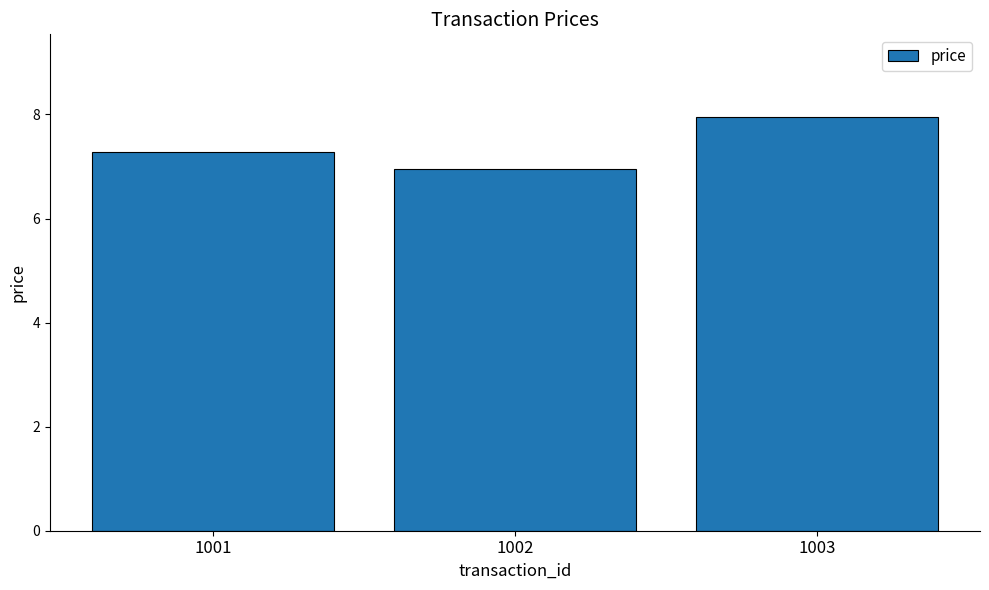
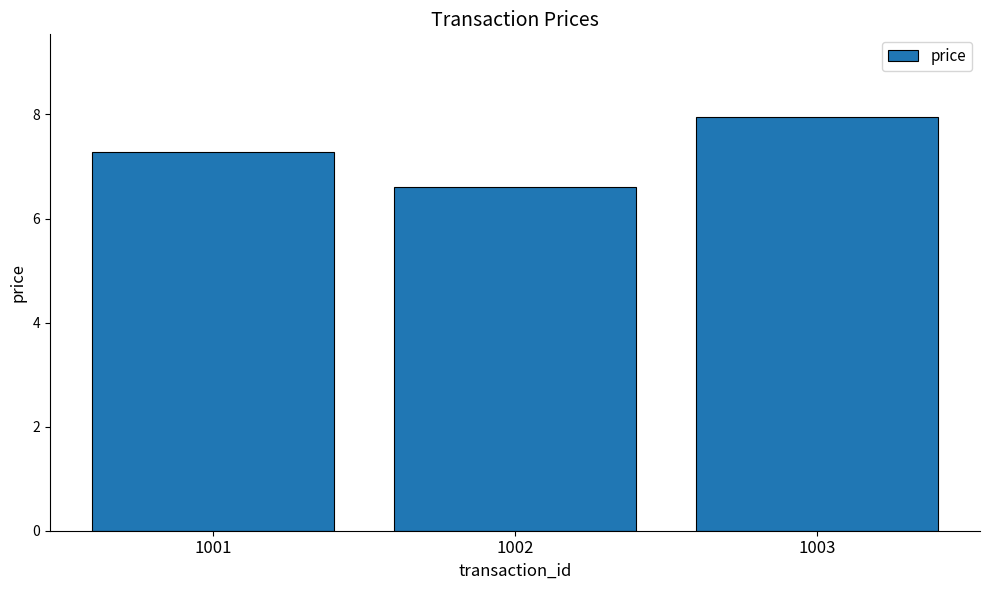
1002: 7.0 -> 6.6
